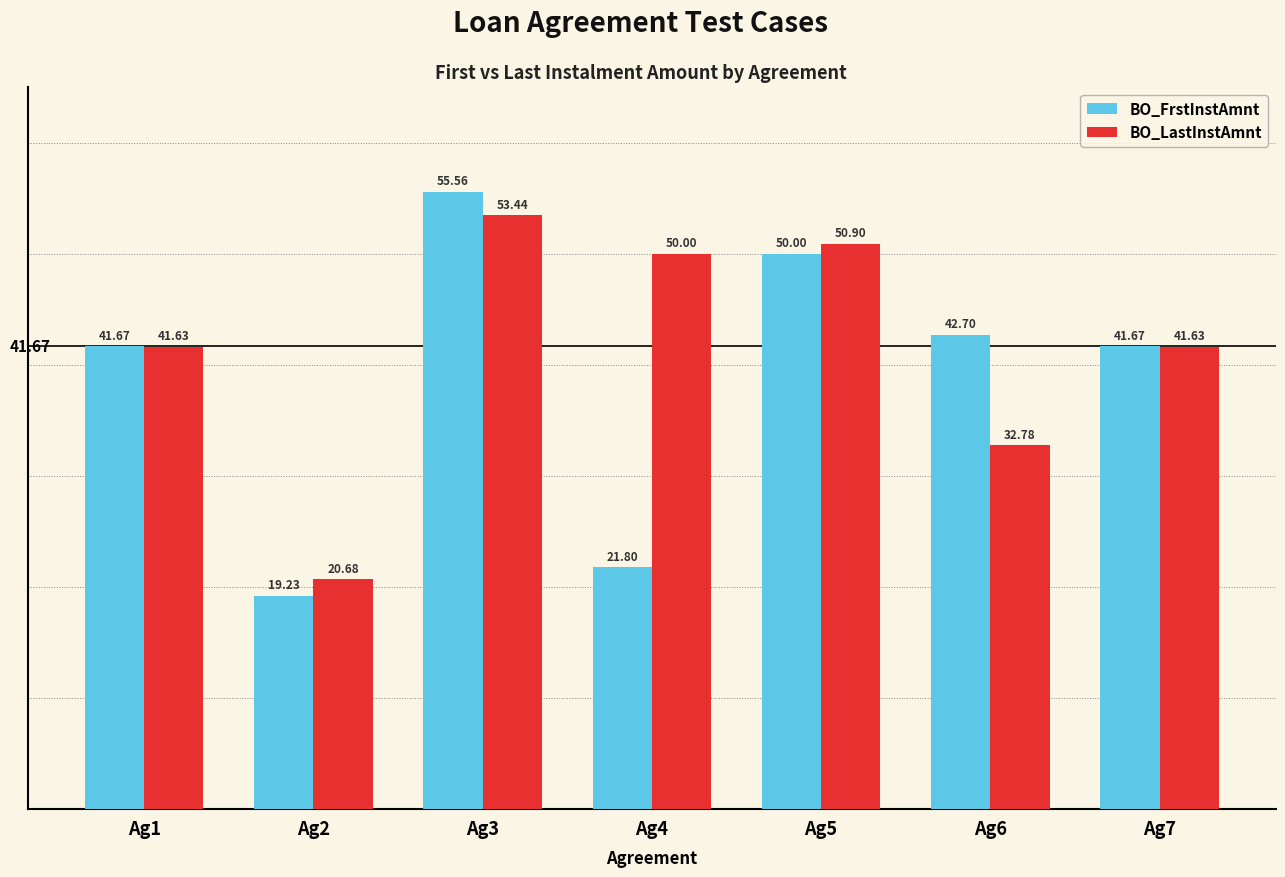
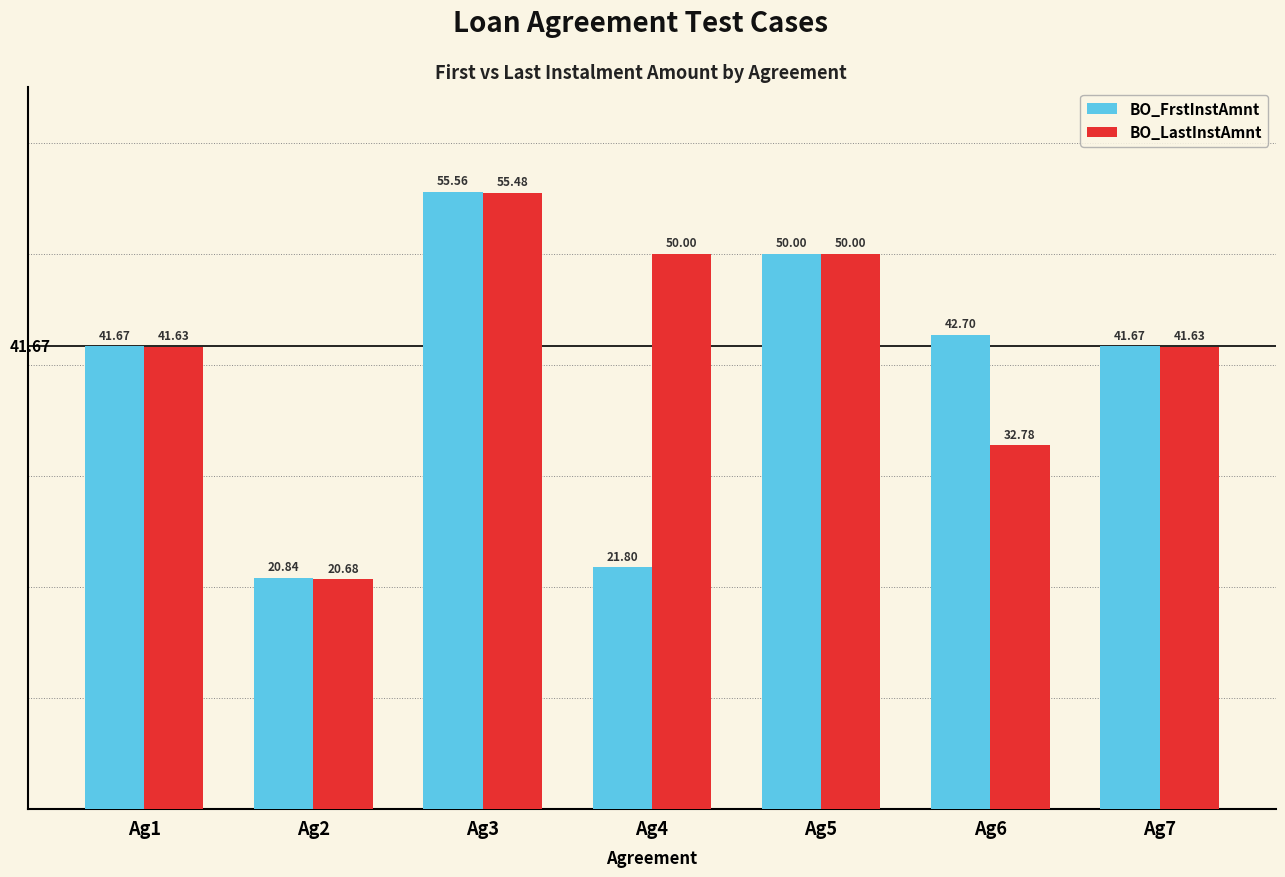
BO_FrstInstAmnt, Ag2: 19.23 -> 20.84
BO_LastInstAmnt, Ag3: 53.44 -> 55.48
BO_LastInstAmnt, Ag5: 50.90 -> 50.00
